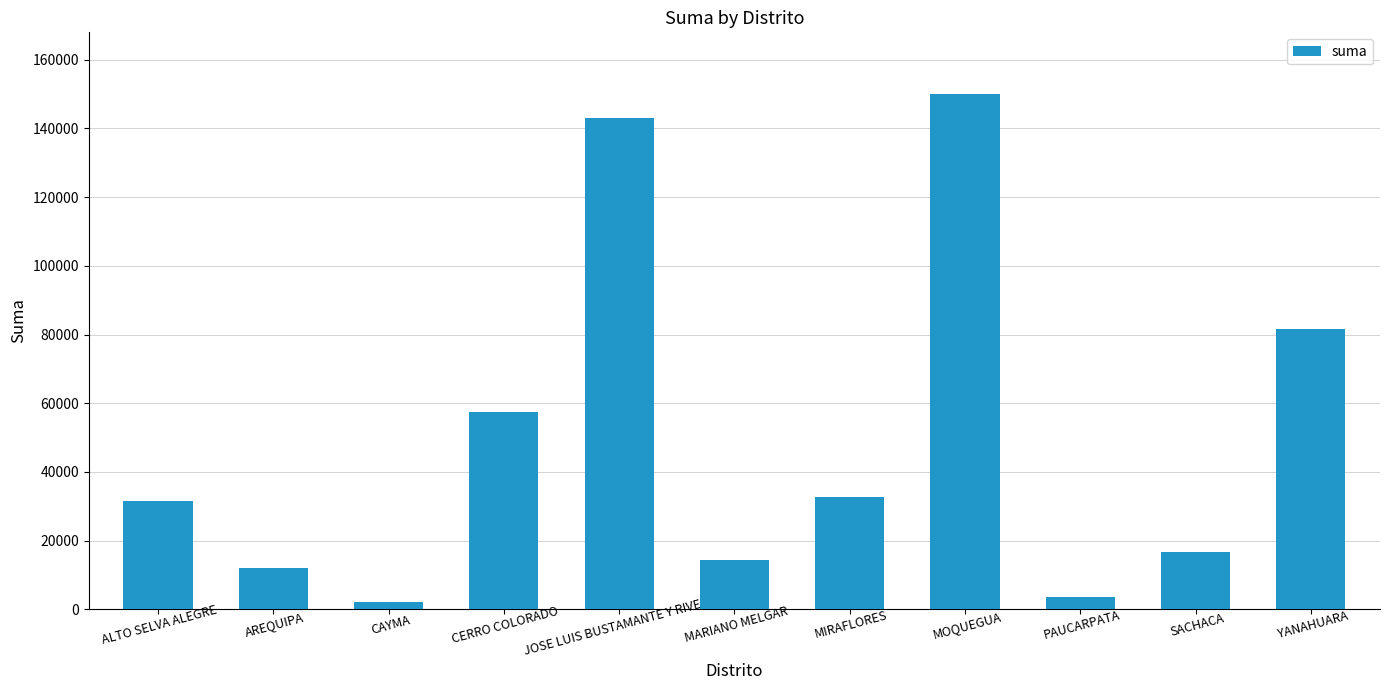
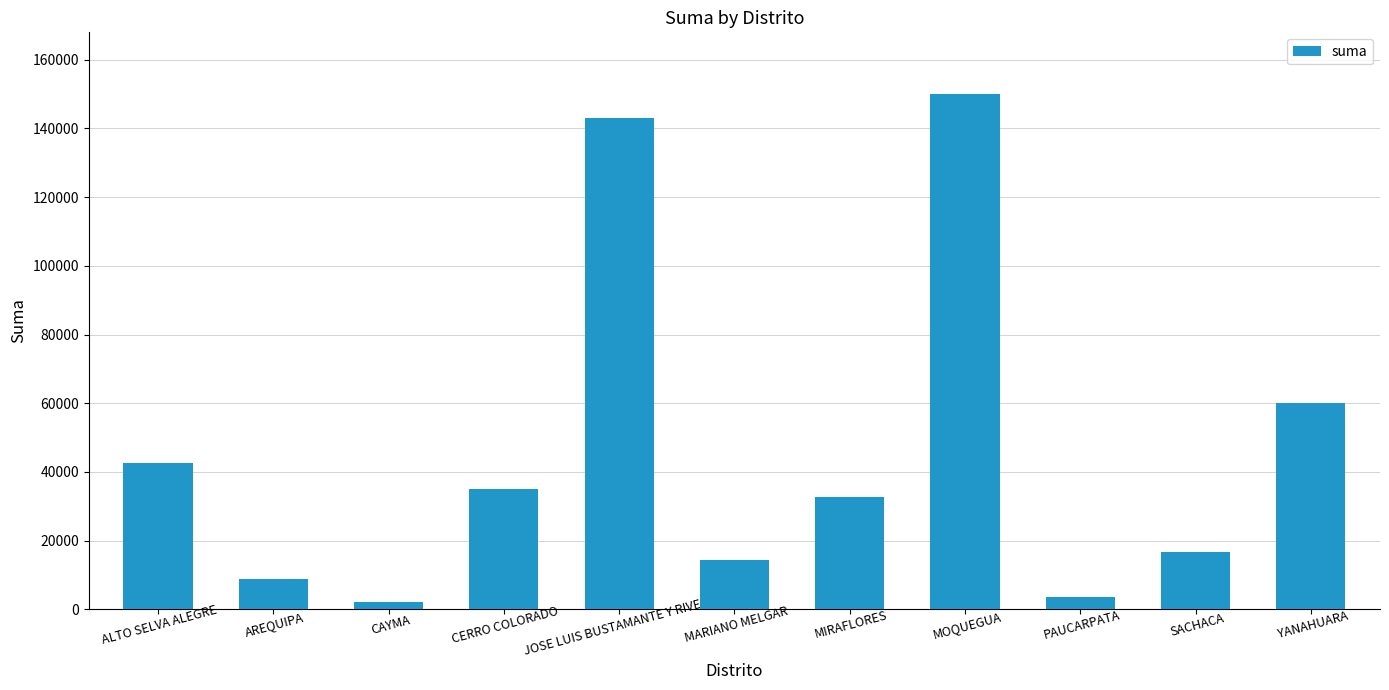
ALTO SELVA ALEGRE: 32000 -> 43000
AREQUIPA: 12000 -> 9000
CERRO COLORADO: 57000 -> 35000
YANAHUARA: 82000 -> 60000
